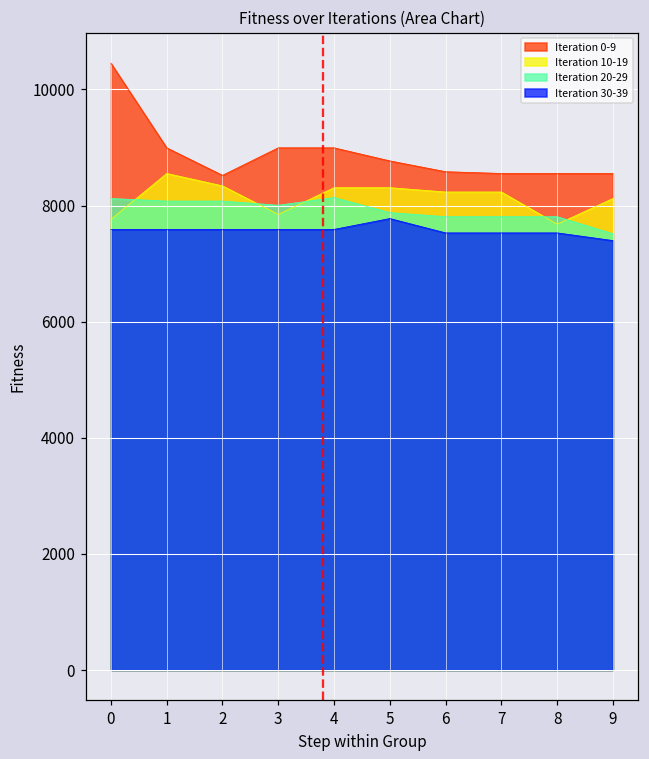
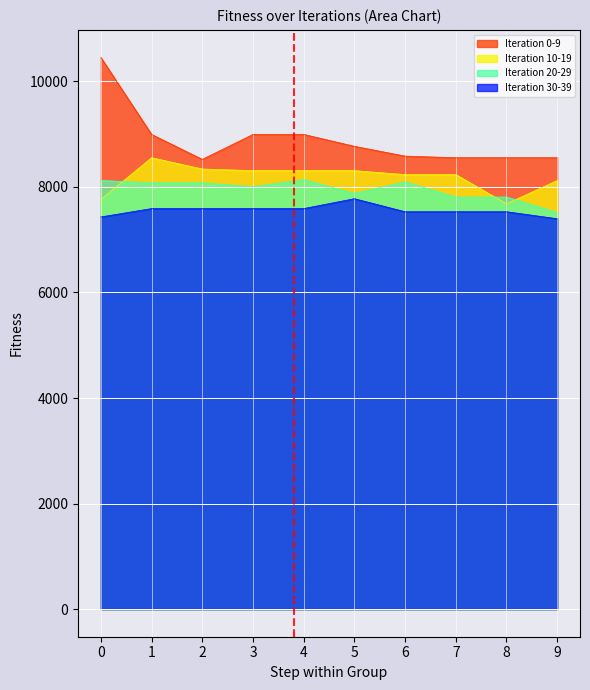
Iteration 30-39, 0: 7600 -> 7400
Iteration 10-19, 3: 7800 -> 8300
Iteration 20-29, 6: 7800 -> 8100
